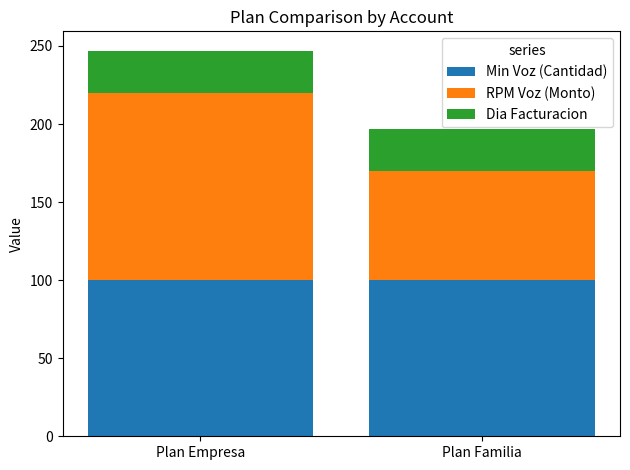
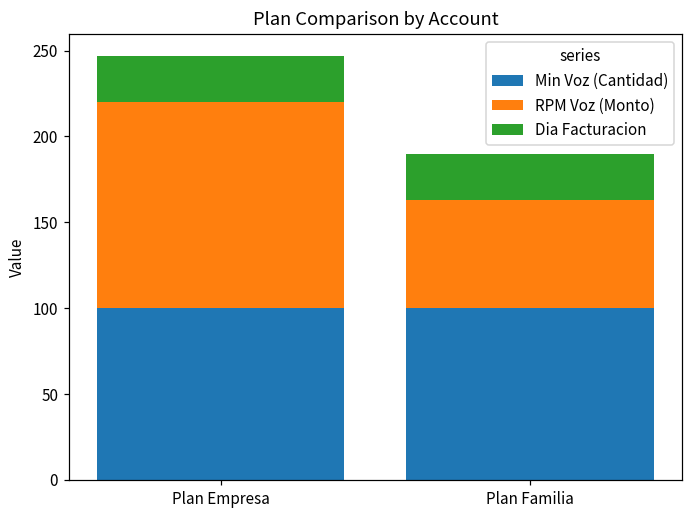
RPM Voz (Monto), Plan Familia: 70 -> 63
